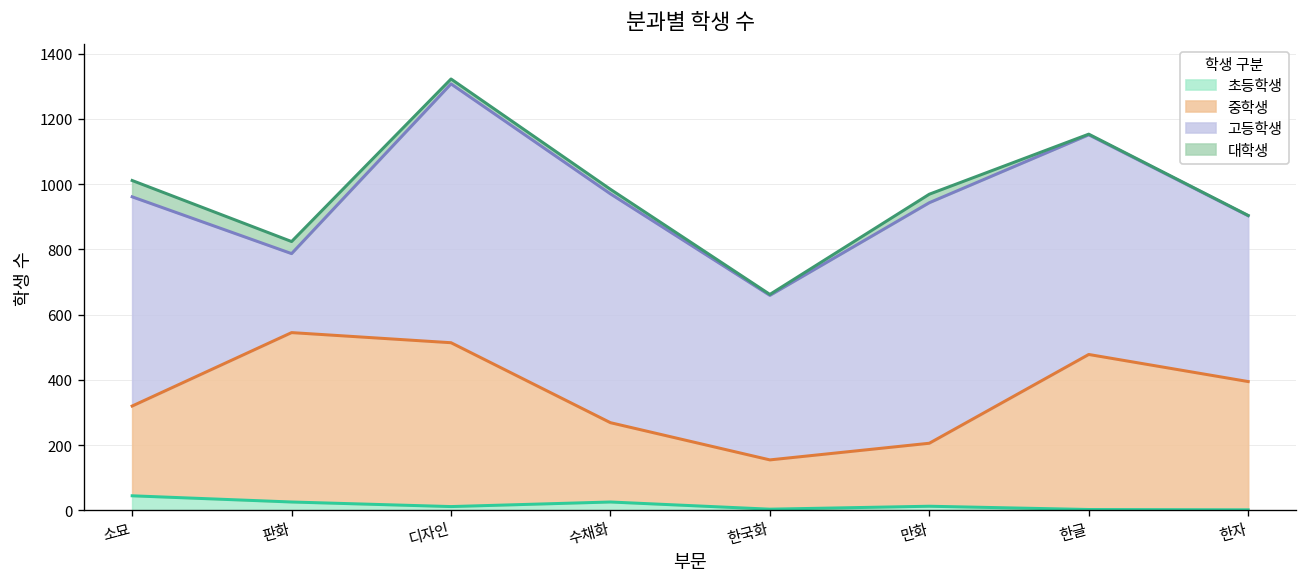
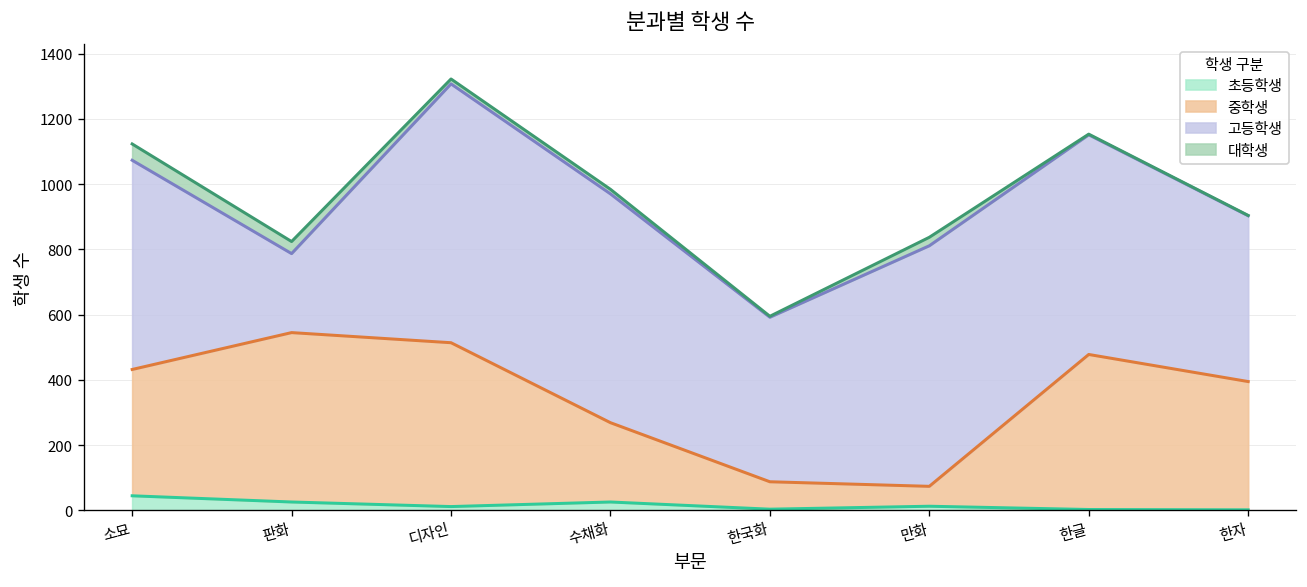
중학생, 소묘: 280 -> 390
중학생, 한국화: 150 -> 80
중학생, 만화: 190 -> 60
